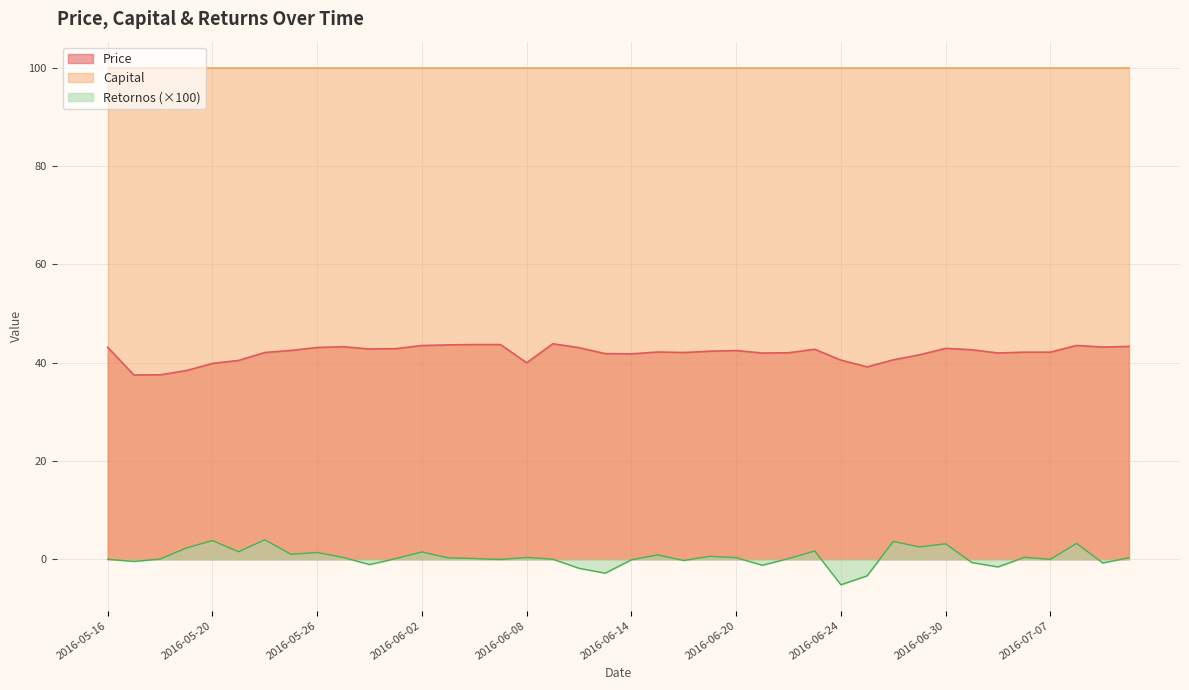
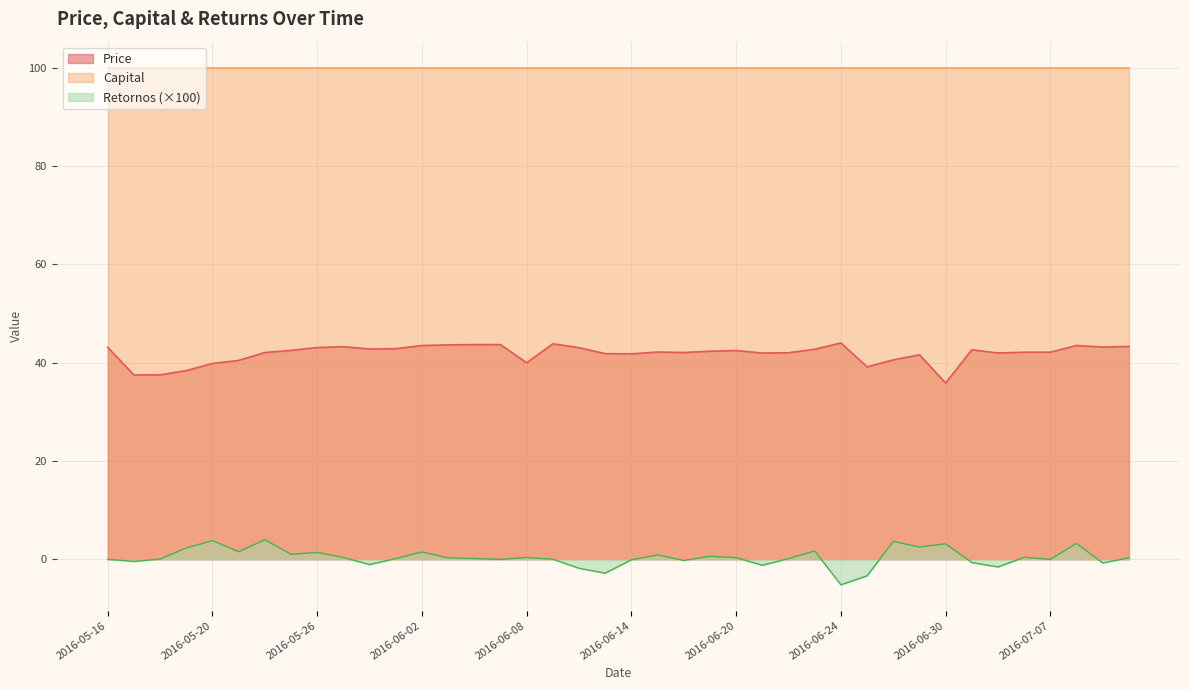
Price, 2016-06-24: 41 -> 44
Price, 2016-06-30: 43 -> 36
